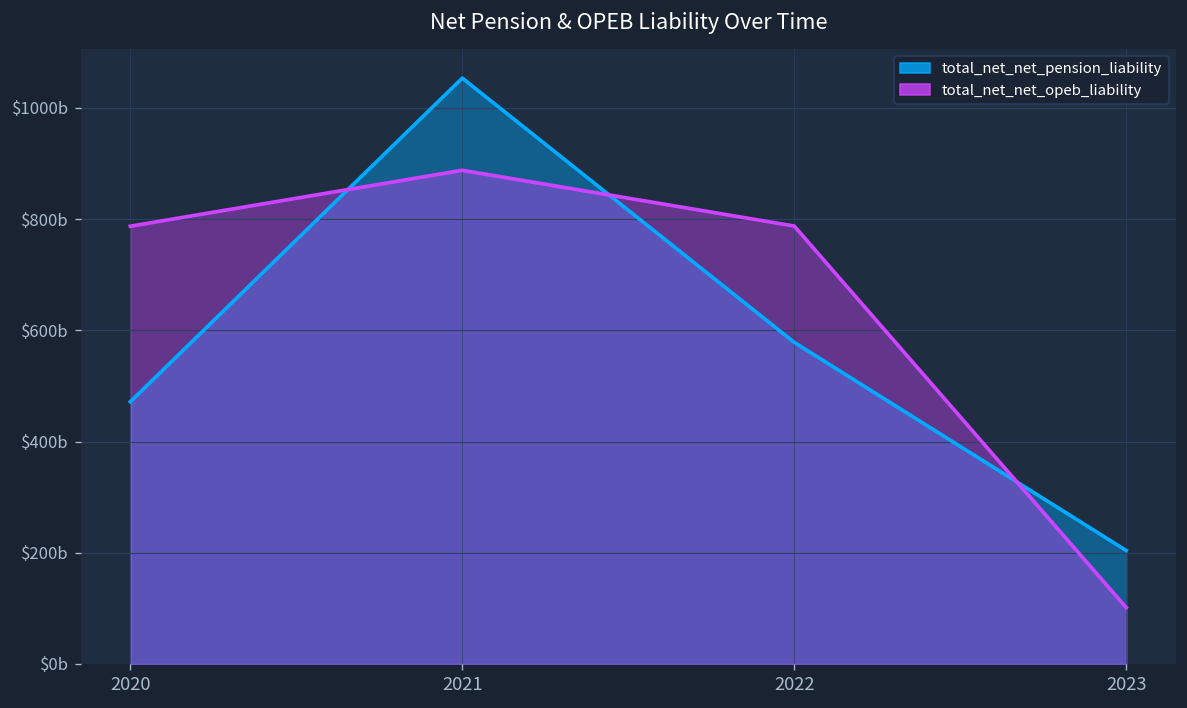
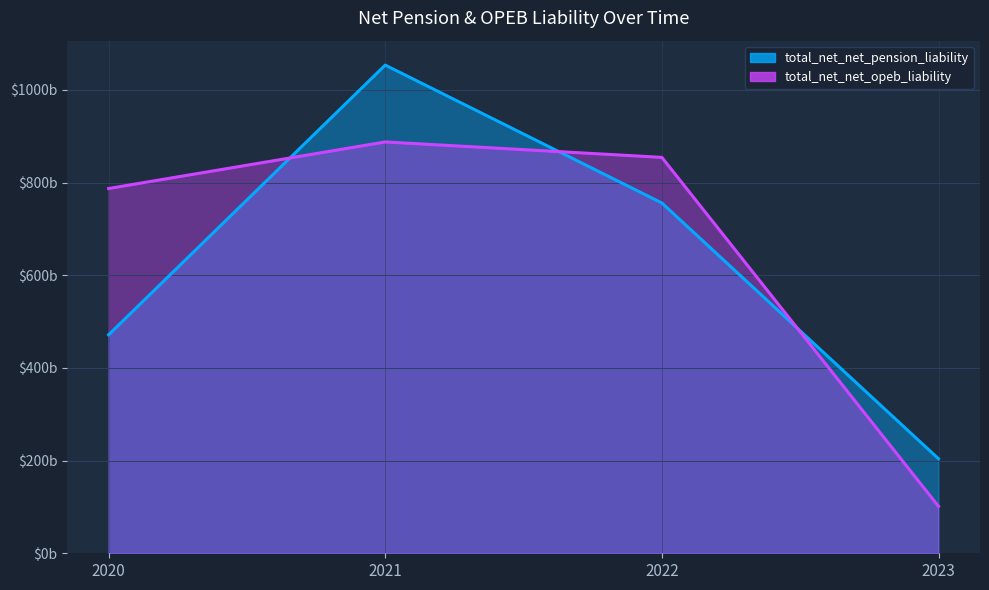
total_net_net_pension_liability, 2022: $580b -> $760b
total_net_net_opeb_liability, 2022: $790b -> $850b
